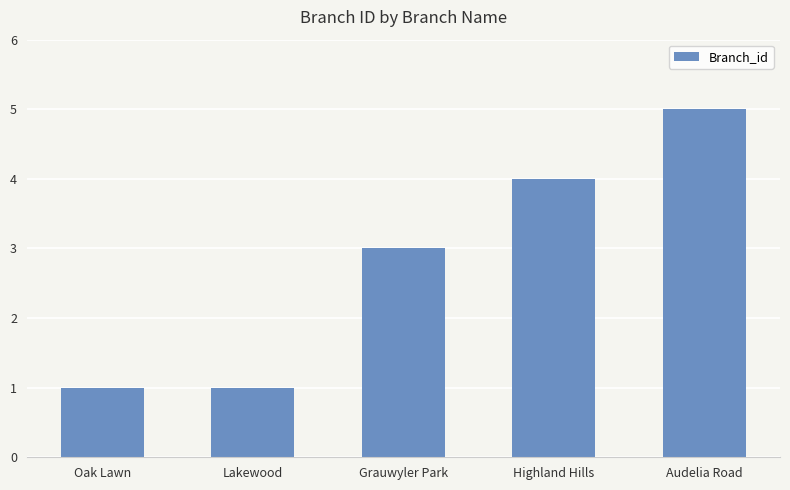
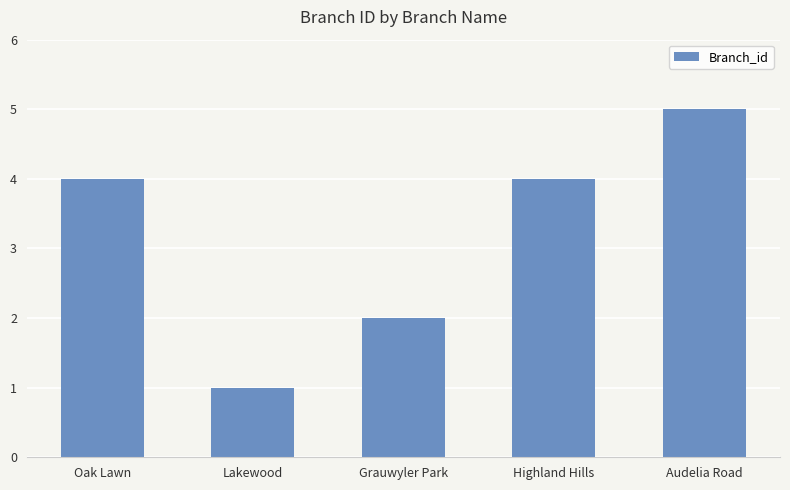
Oak Lawn: 1 -> 4
Grauwyler Park: 3 -> 2
